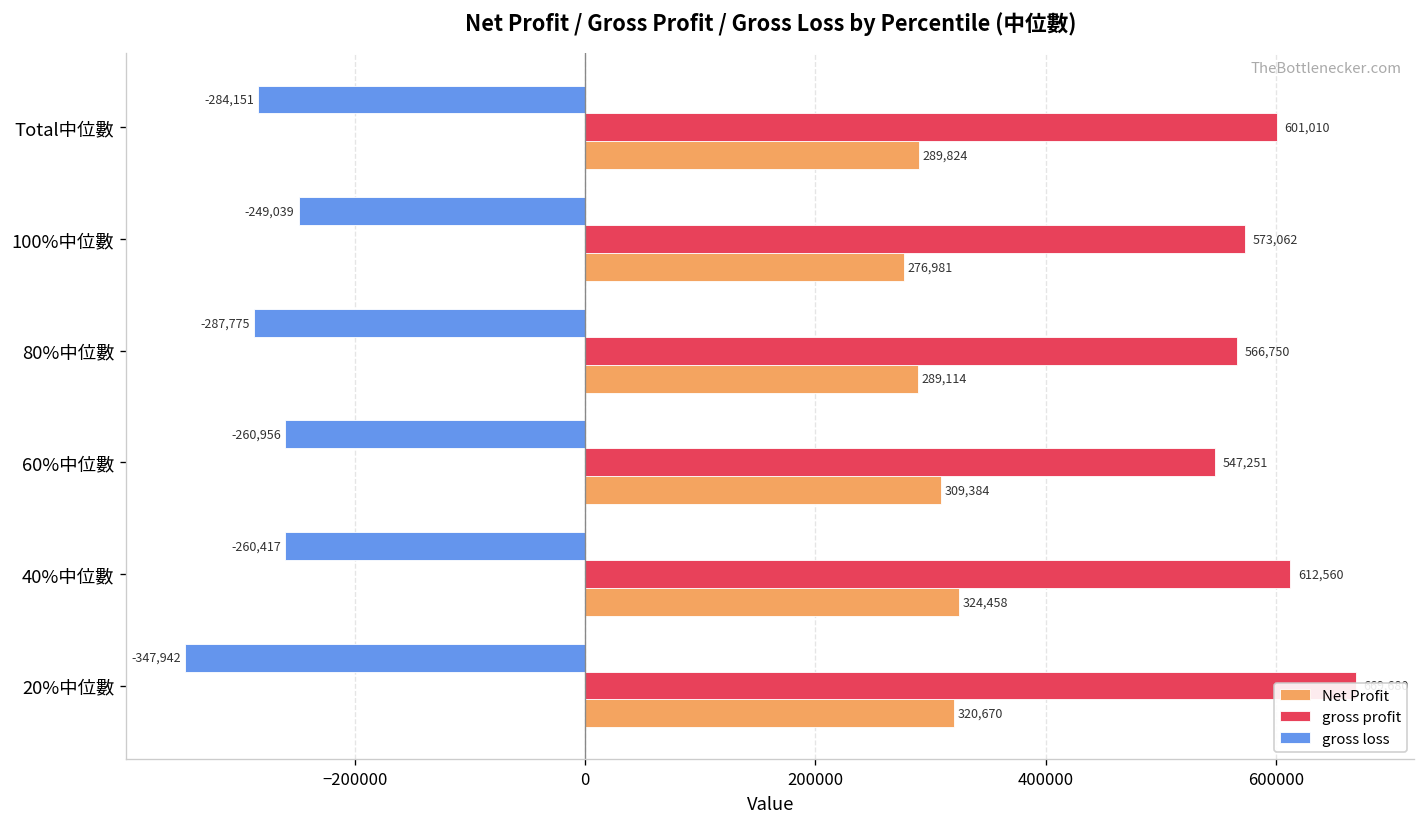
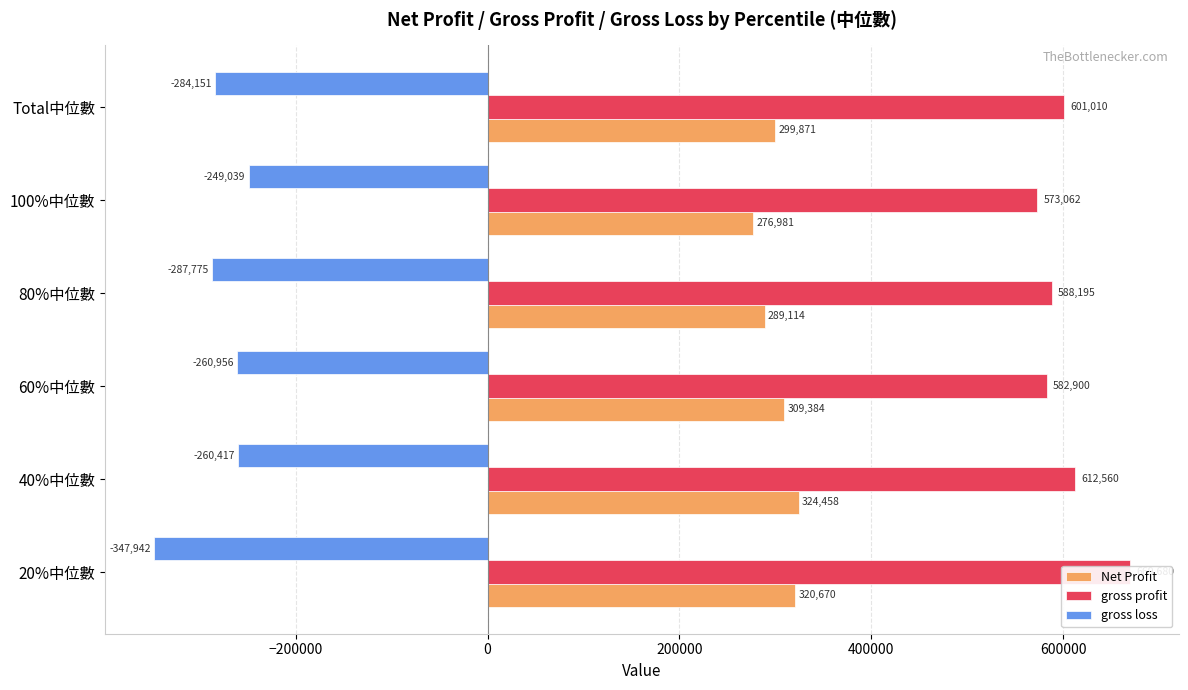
Net Profit, Total中位數: 289,824 -> 299,871
gross profit, 80%中位數: 566,750 -> 588,195
gross profit, 60%中位數: 547,251 -> 582,900
